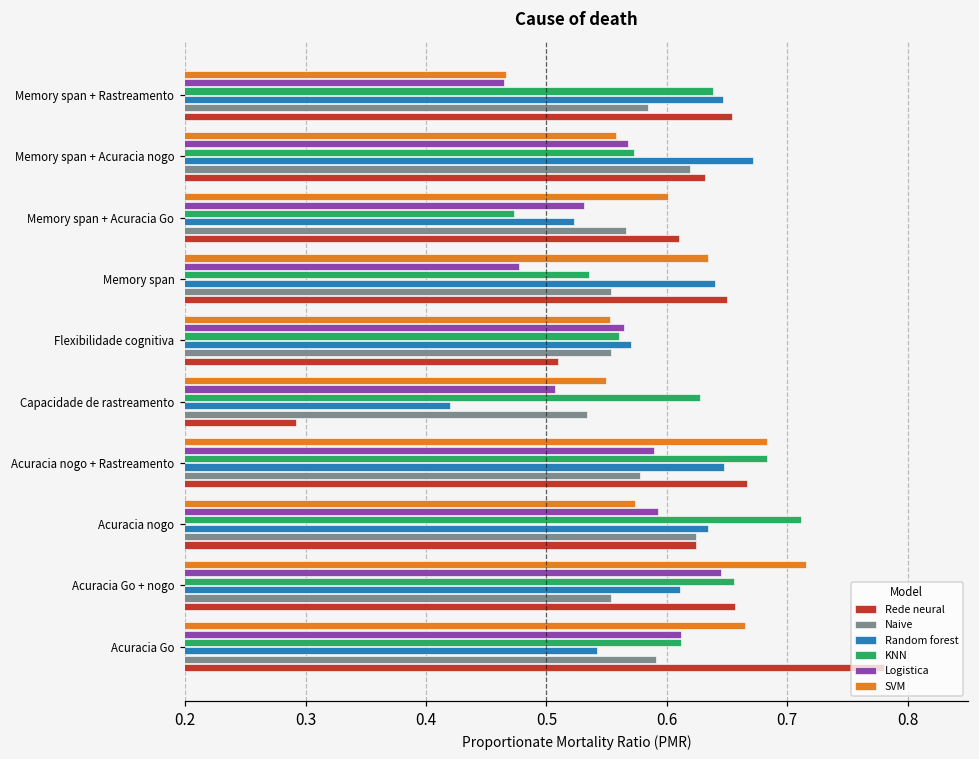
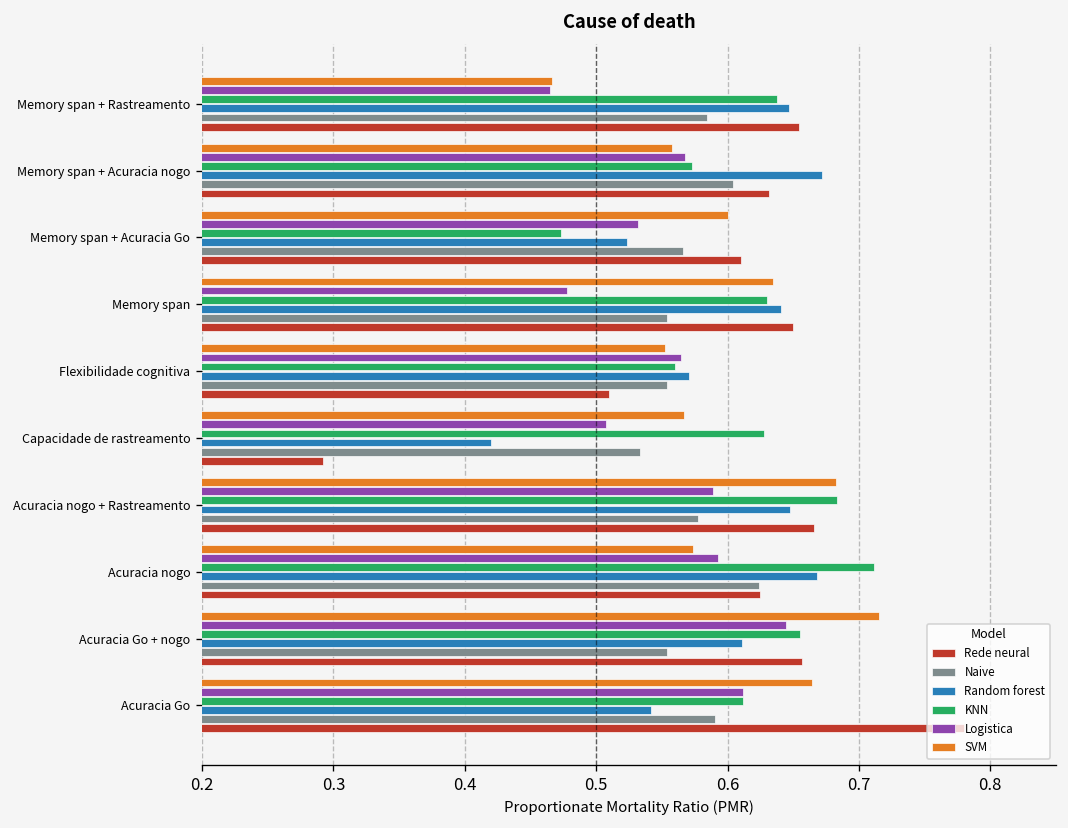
Naive, Memory span + Acuracia nogo: 0.619 -> 0.604
KNN, Memory span: 0.535 -> 0.630
SVM, Capacidade de rastreamento: 0.549 -> 0.567
Random forest, Acuracia nogo: 0.634 -> 0.668
